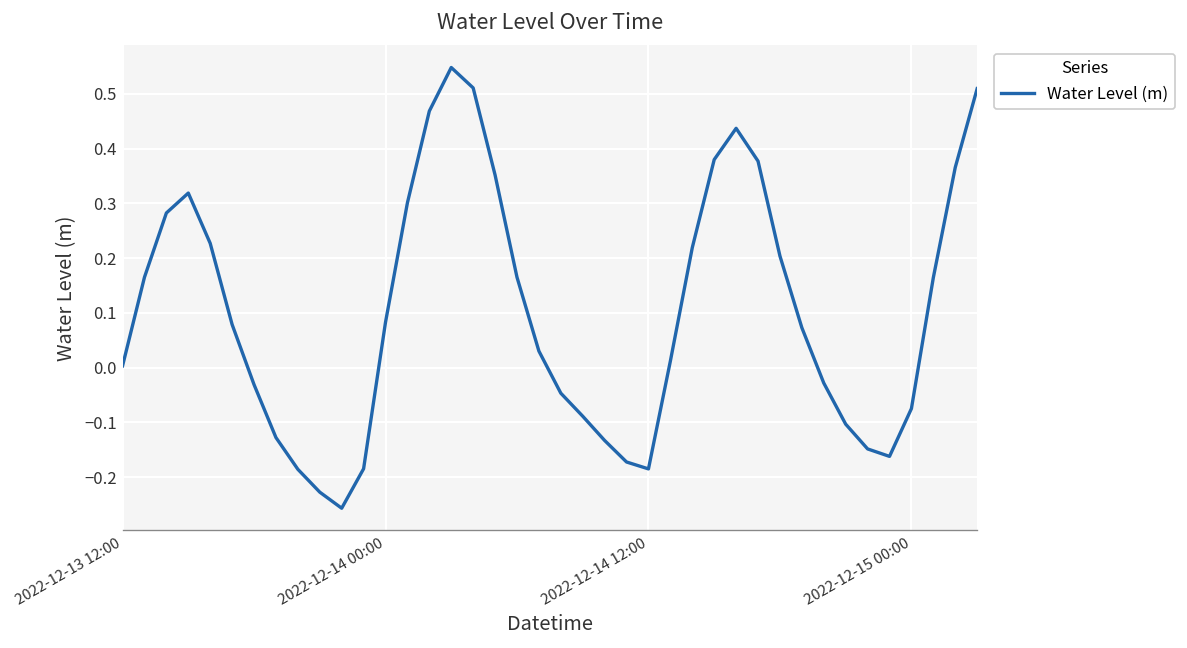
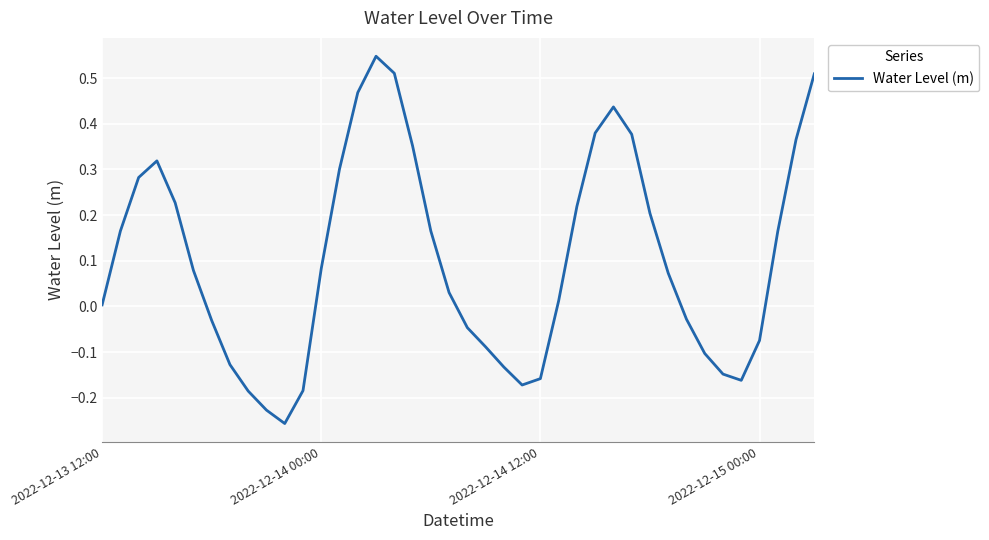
2022-12-14 12:00: -0.18 -> -0.16
